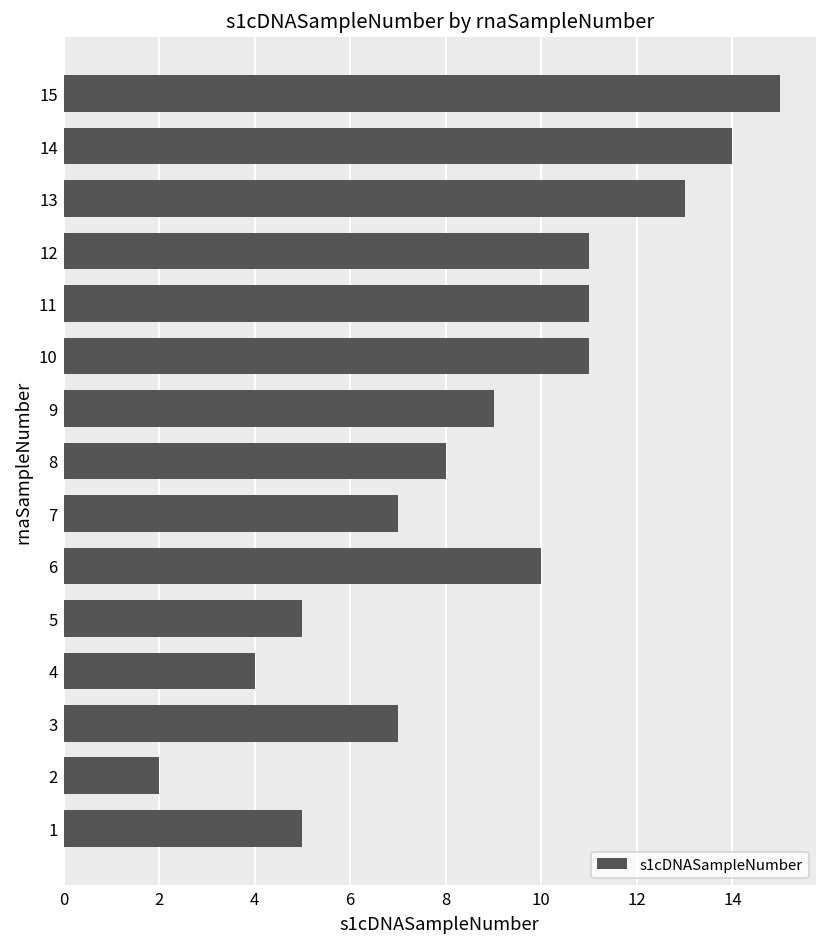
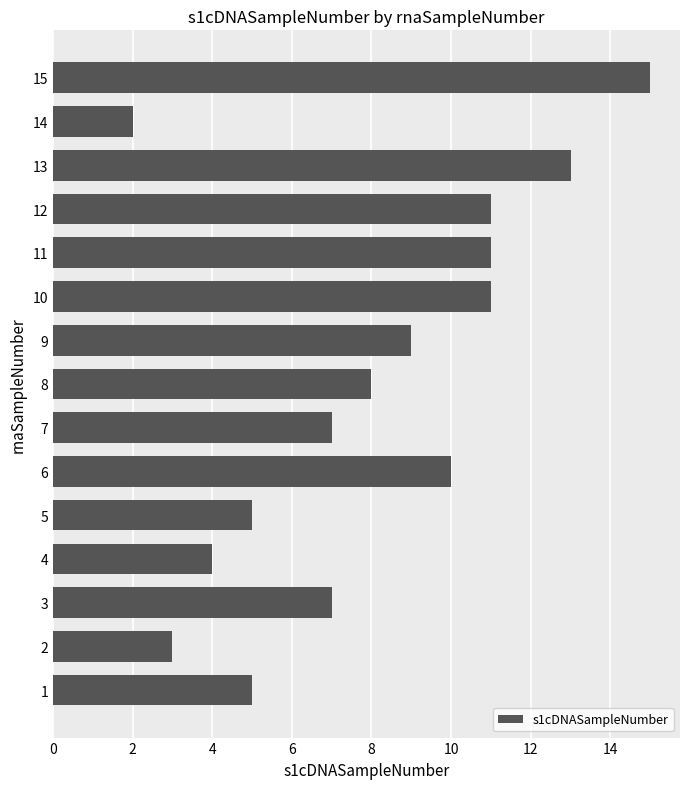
14: 14 -> 2
2: 2 -> 3
